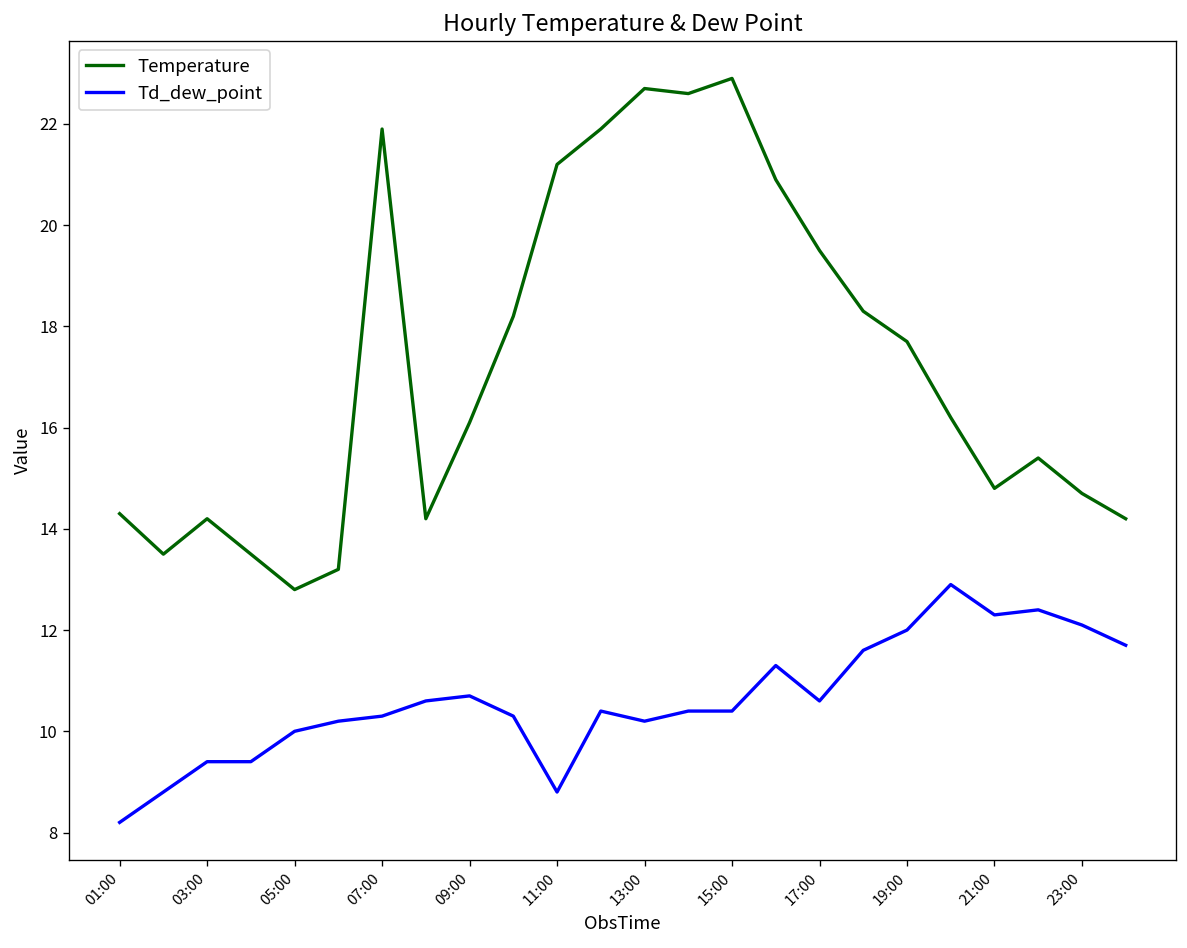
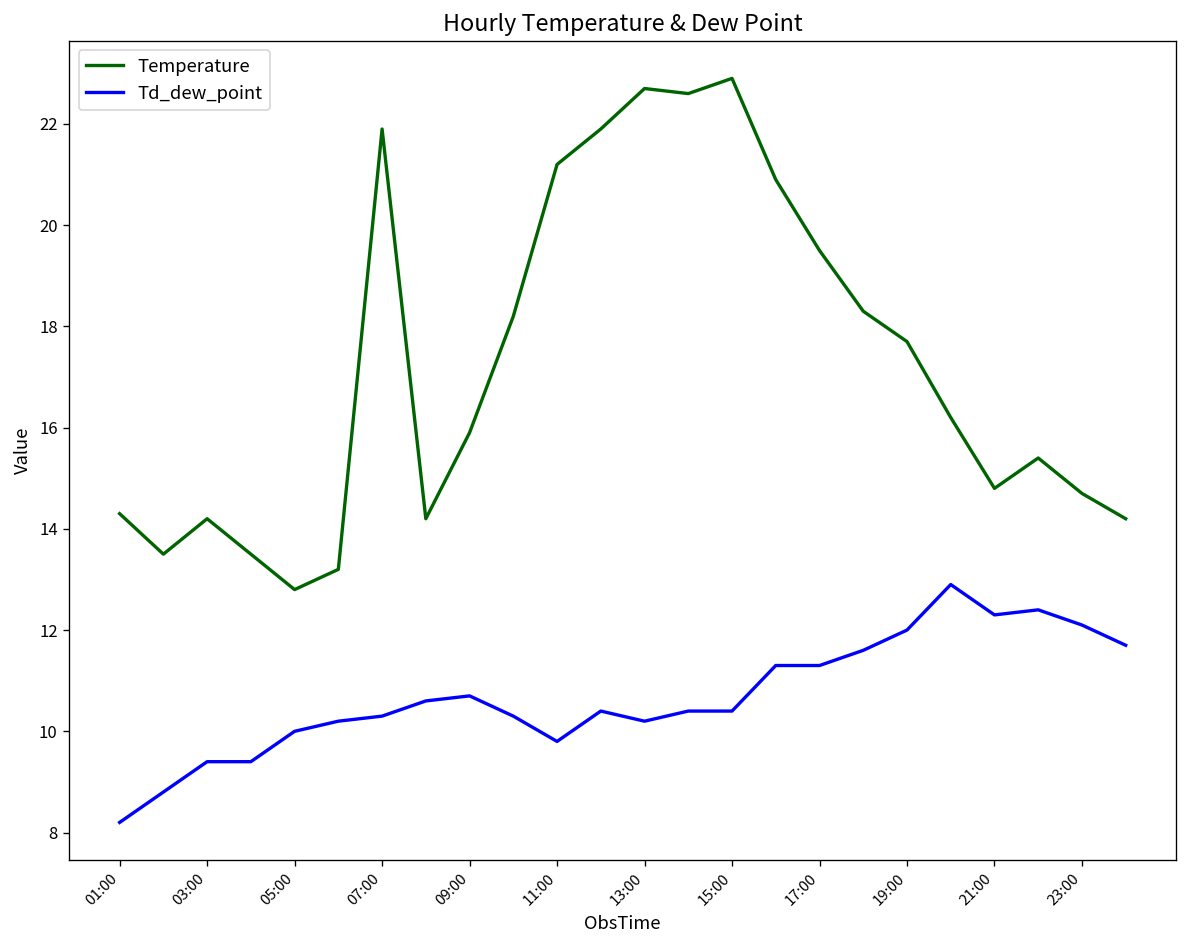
Temperature, 09:00: 16.1 -> 15.9
Td_dew_point, 11:00: 8.8 -> 9.8
Td_dew_point, 17:00: 10.6 -> 11.3
